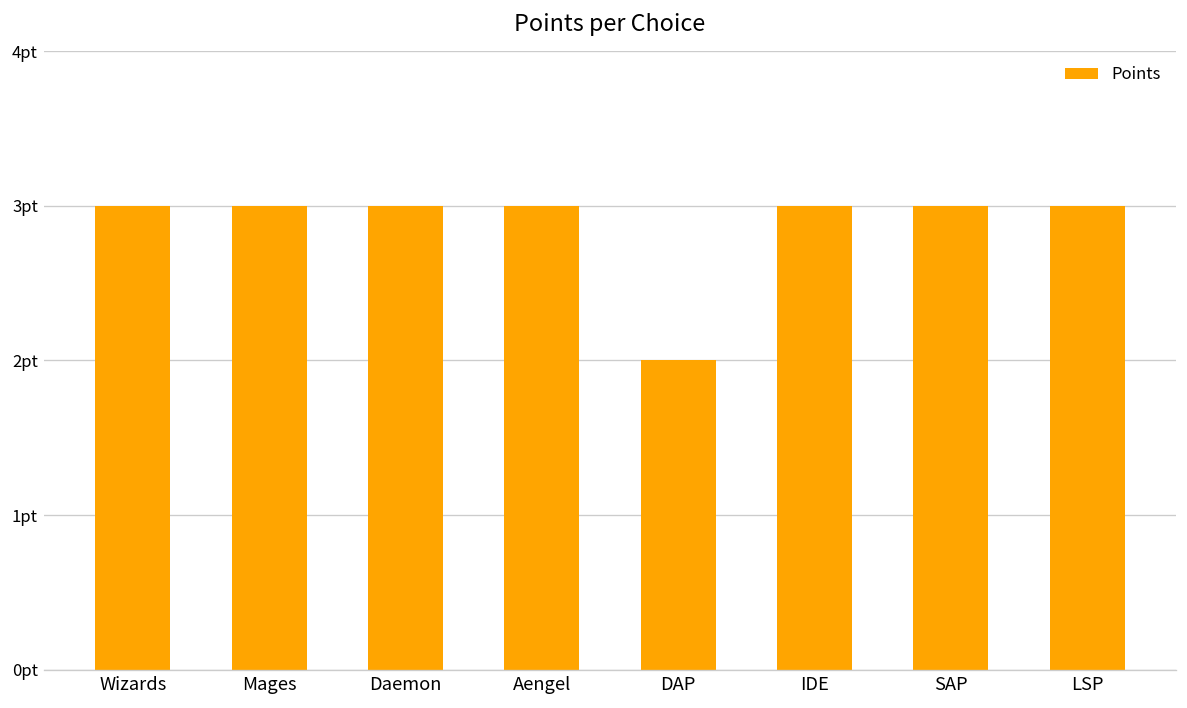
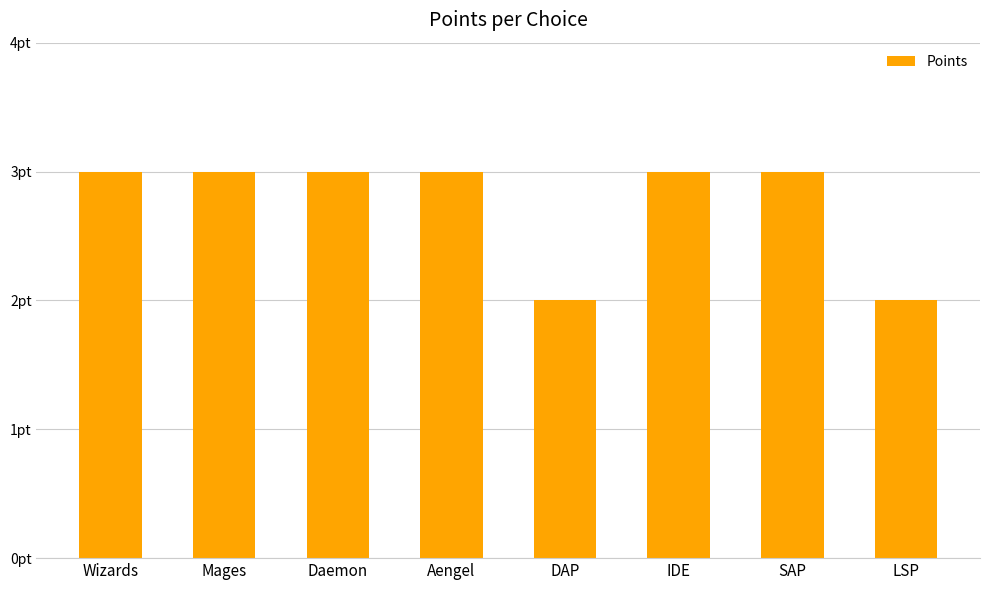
LSP: 3pt -> 2pt
